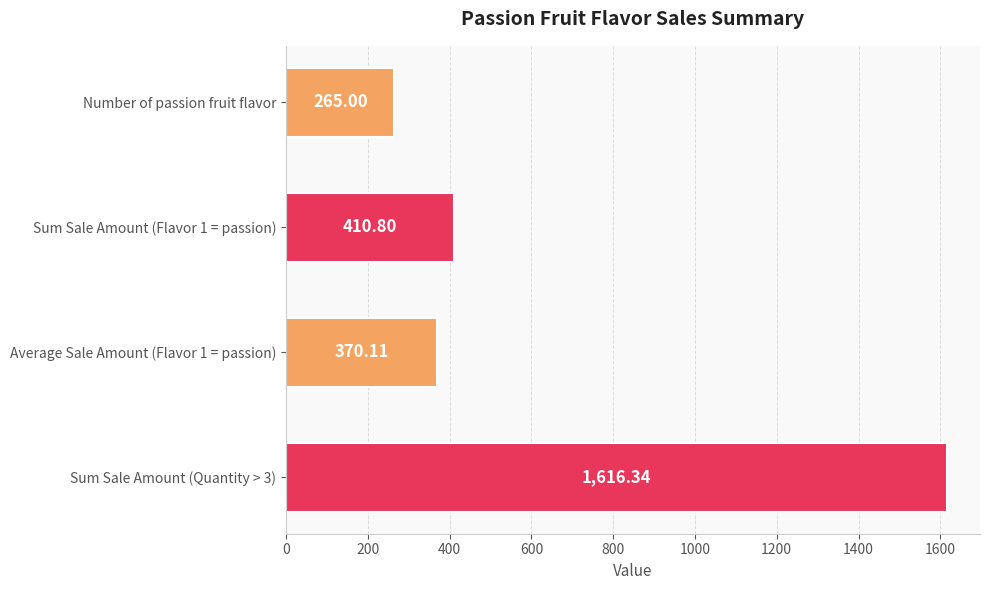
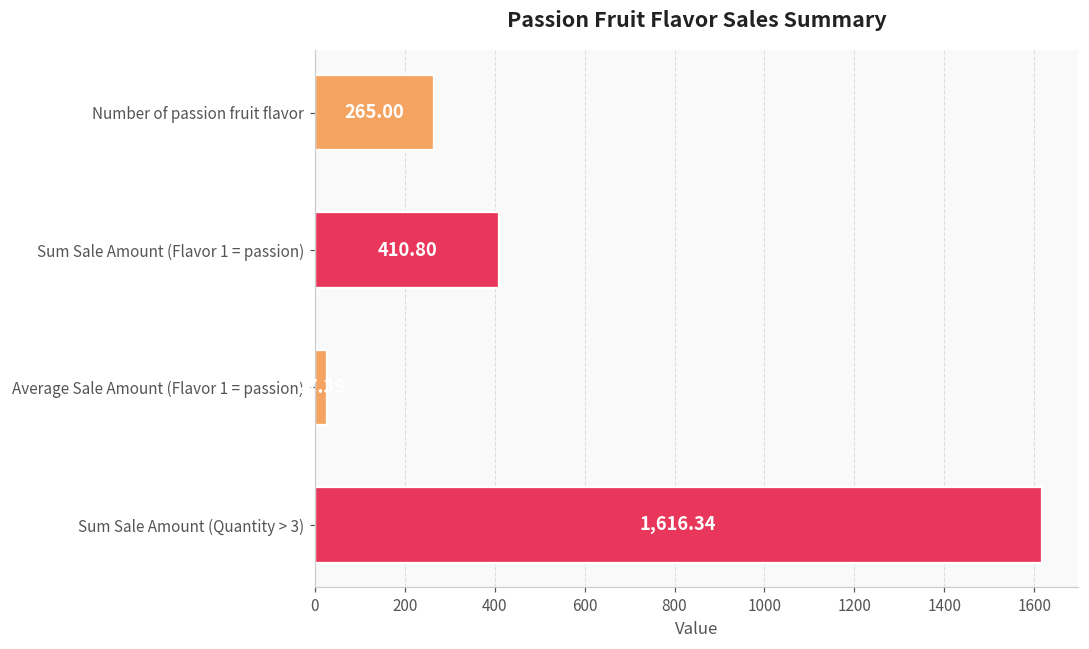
Average Sale Amount (Flavor 1 = passion): 370 -> 30
